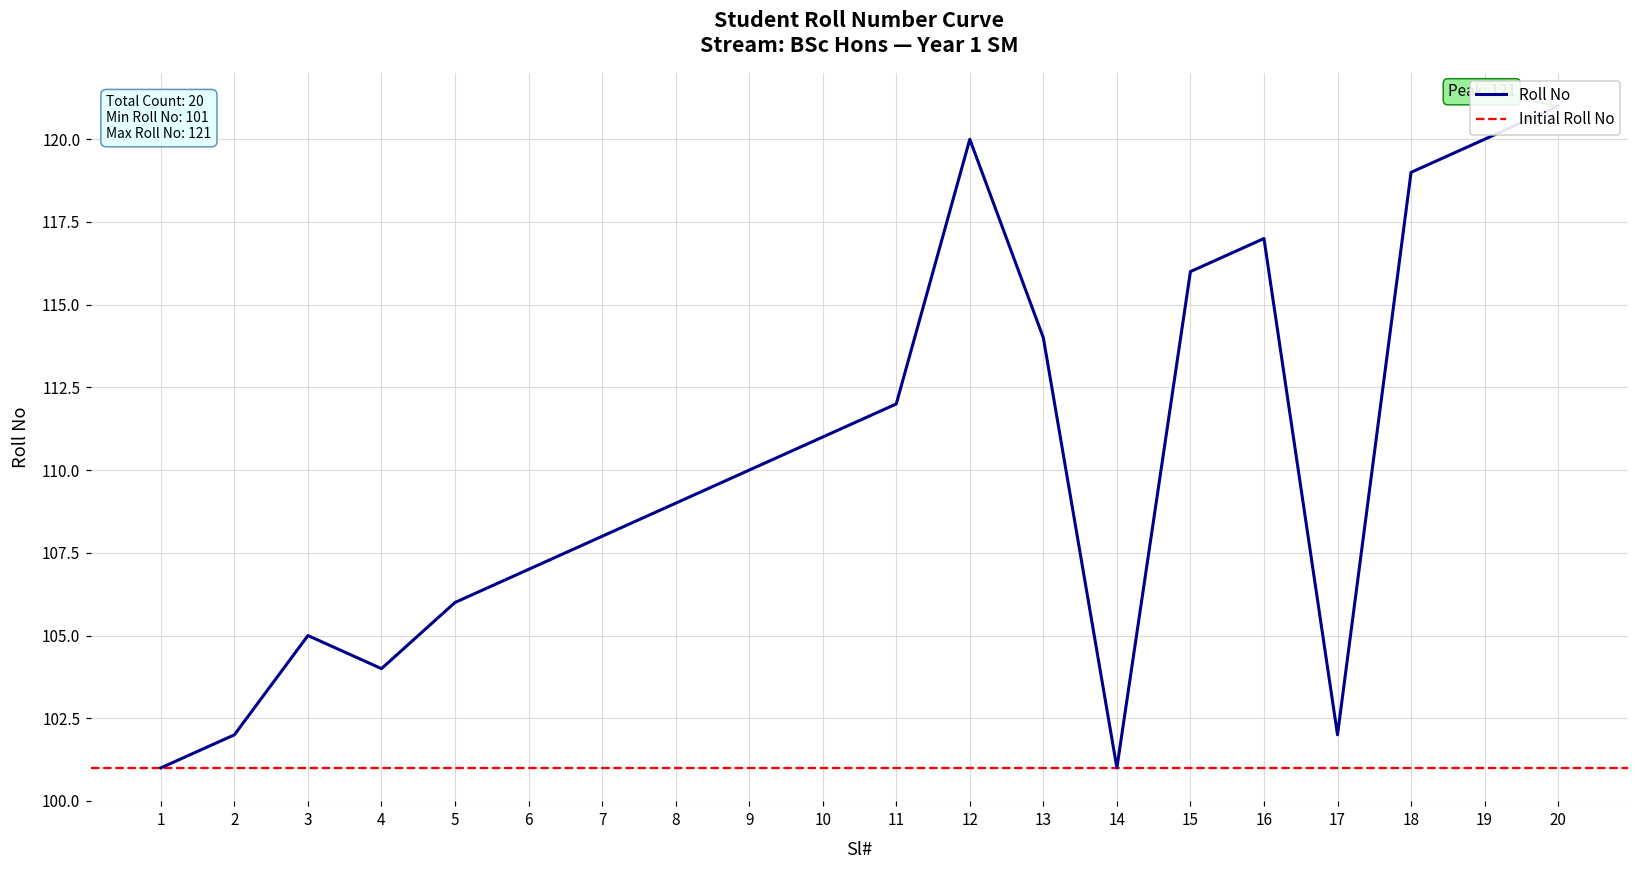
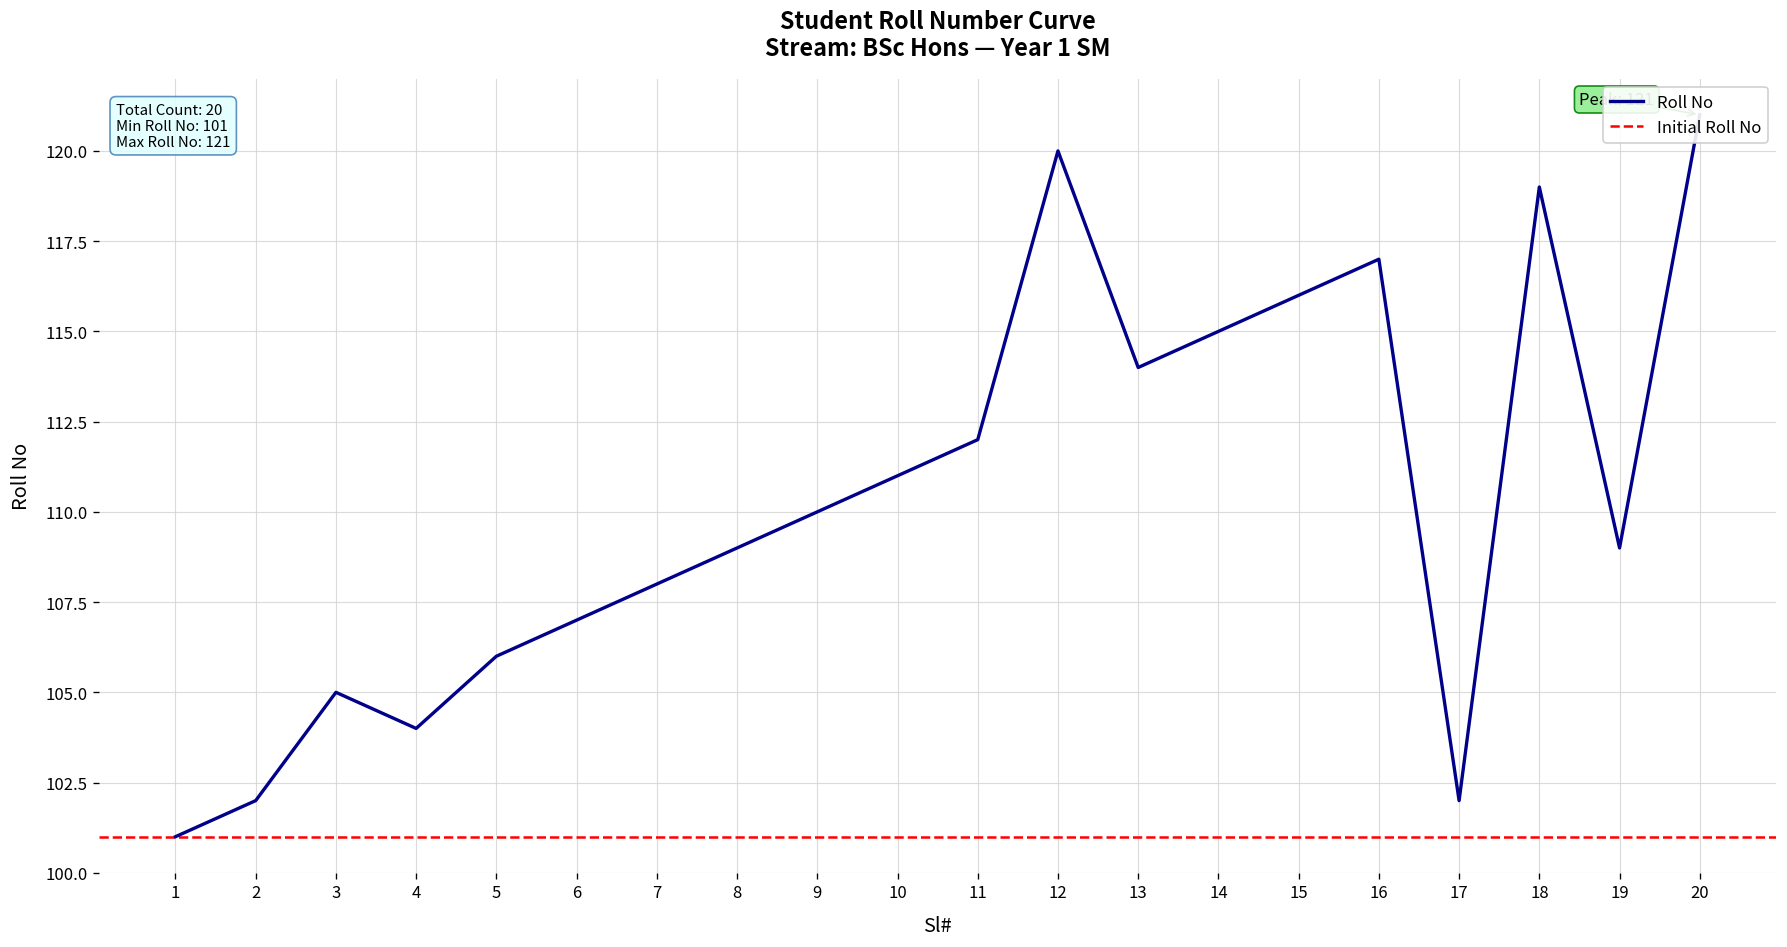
14: 101 -> 115
19: 120 -> 109
